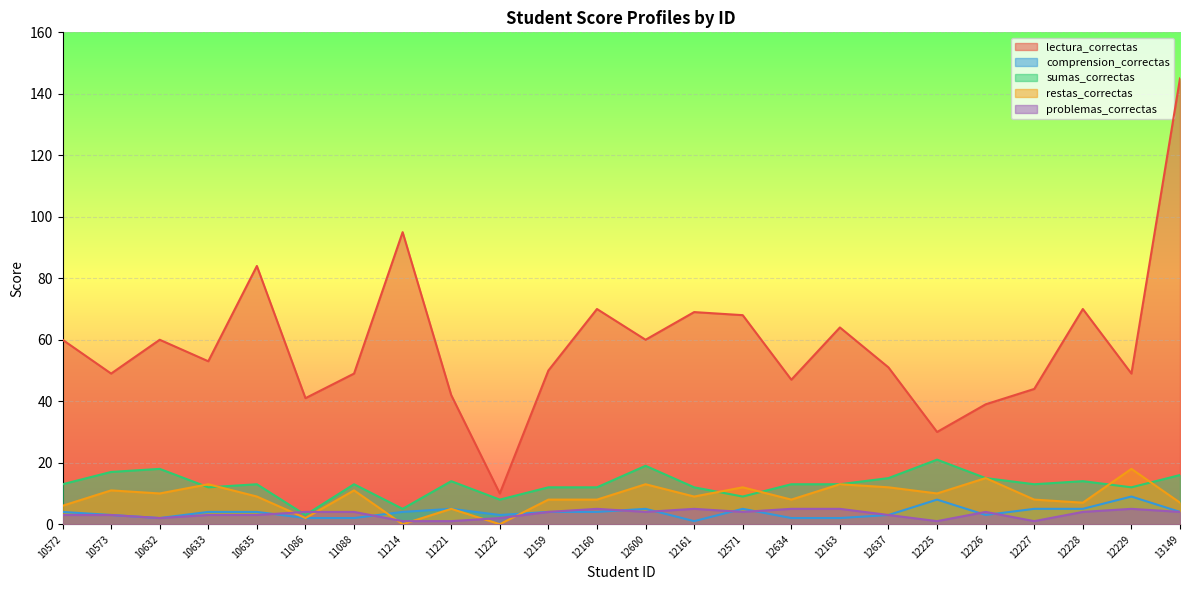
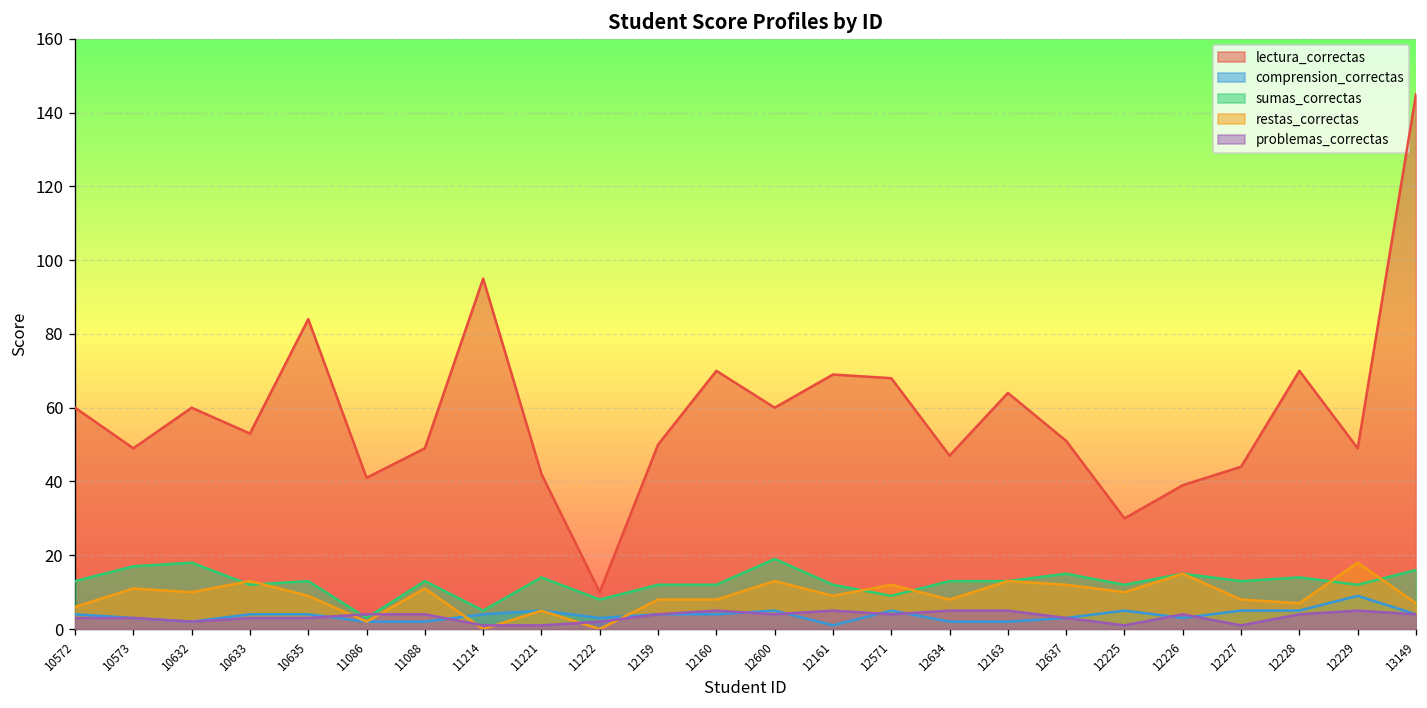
comprension_correctas, 12225: 8 -> 5
sumas_correctas, 12225: 21 -> 12
